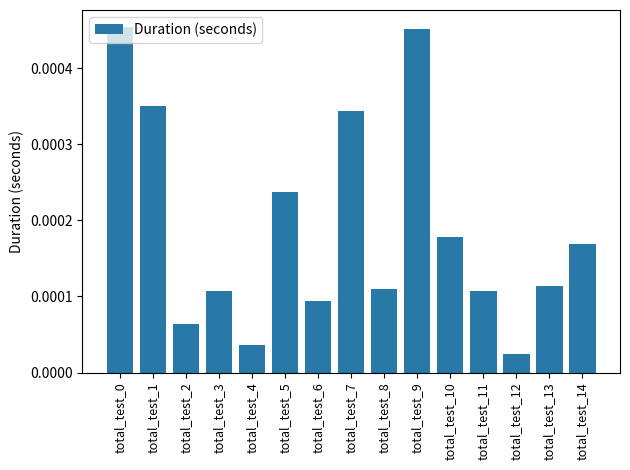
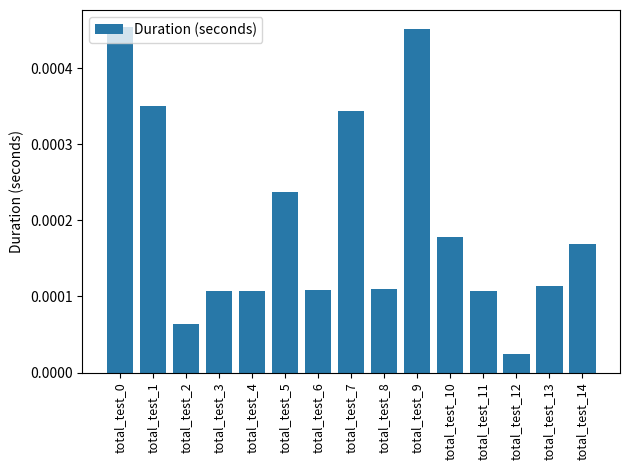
total_test_4: 0.00004 -> 0.00011
total_test_6: 0.00009 -> 0.00011
